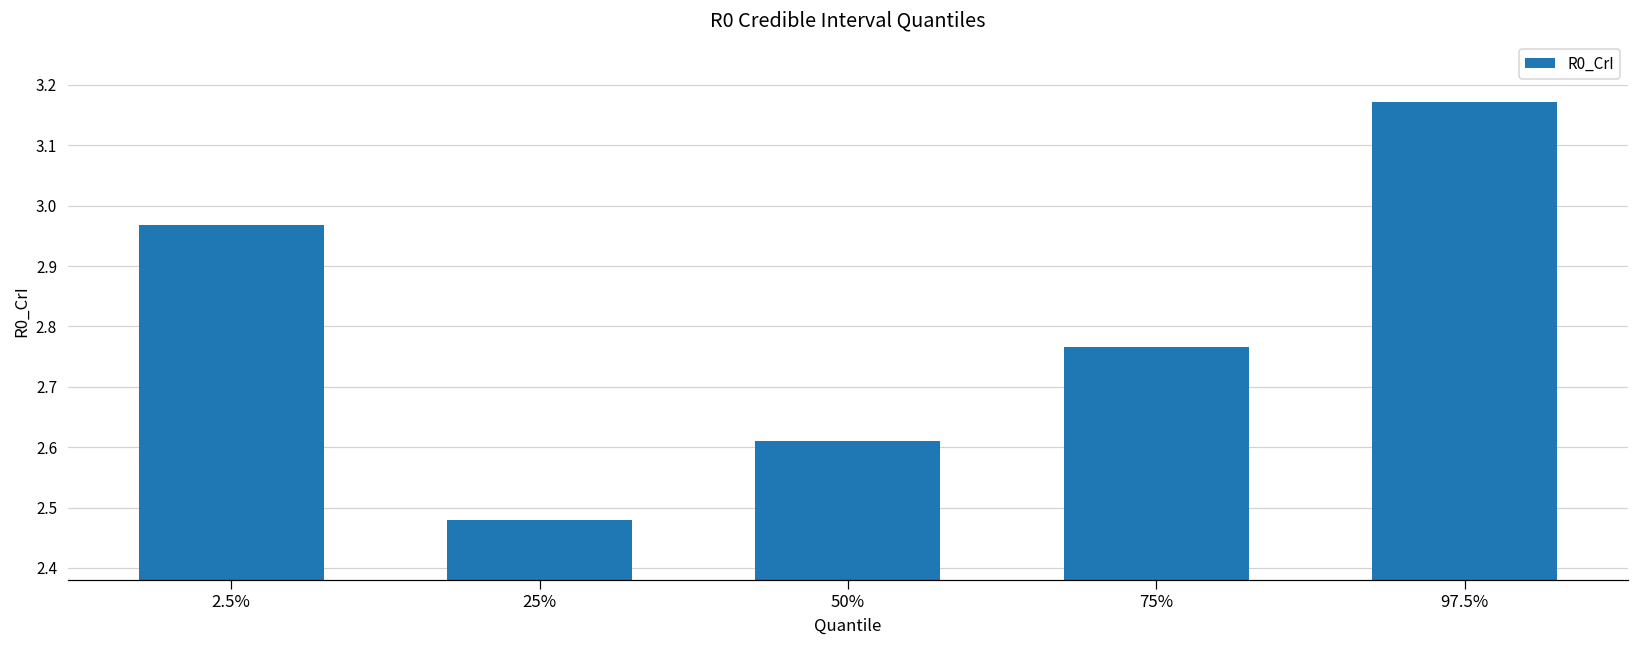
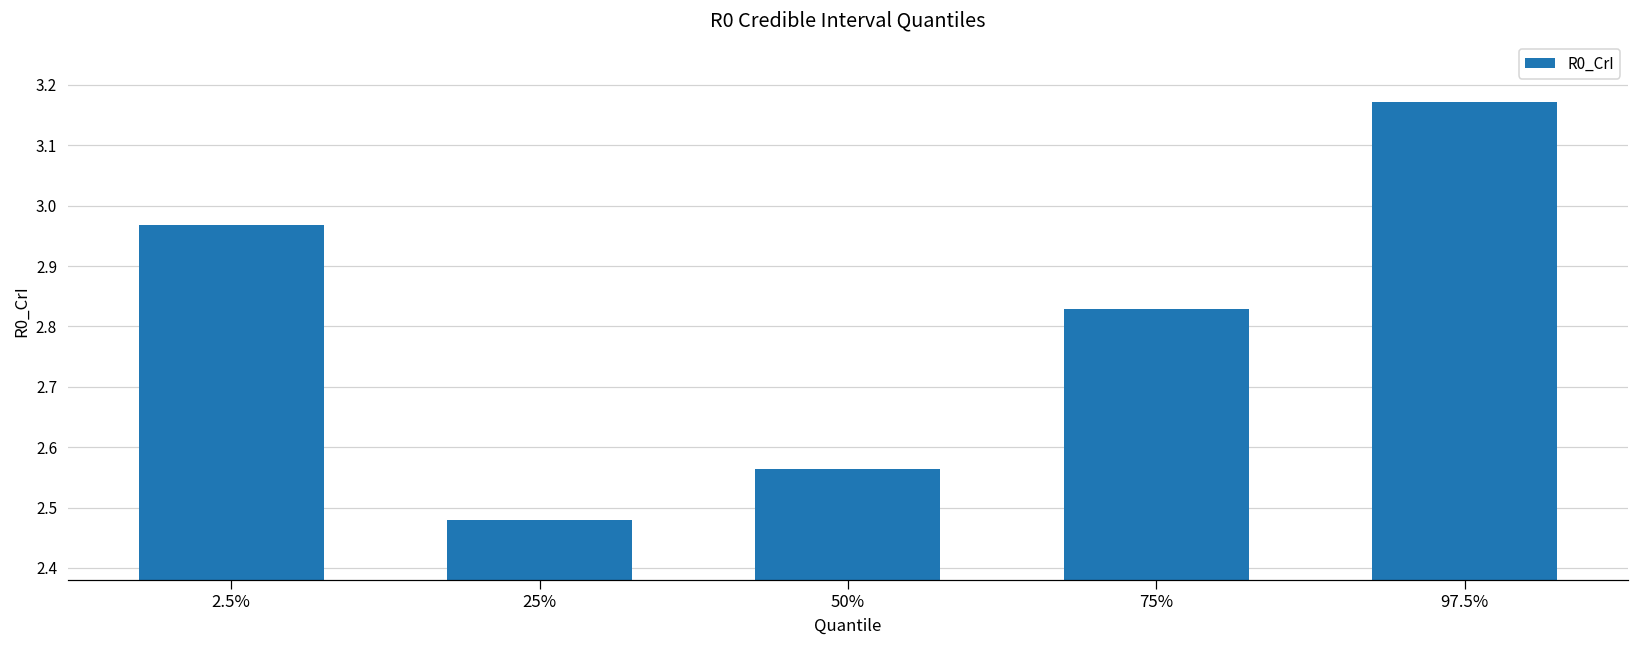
50%: 2.61 -> 2.56
75%: 2.77 -> 2.83
